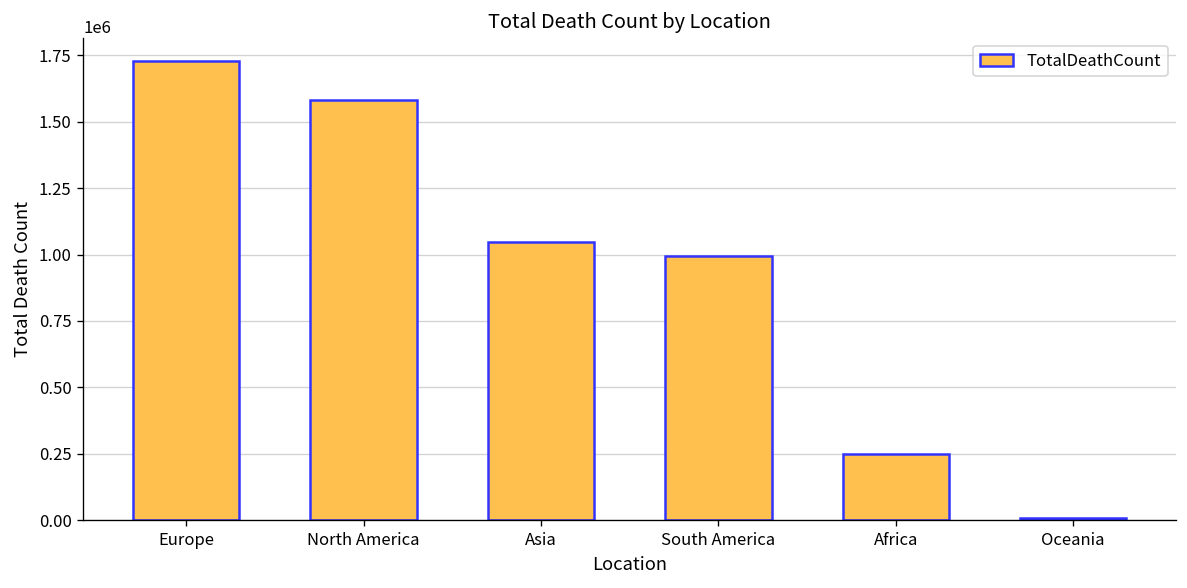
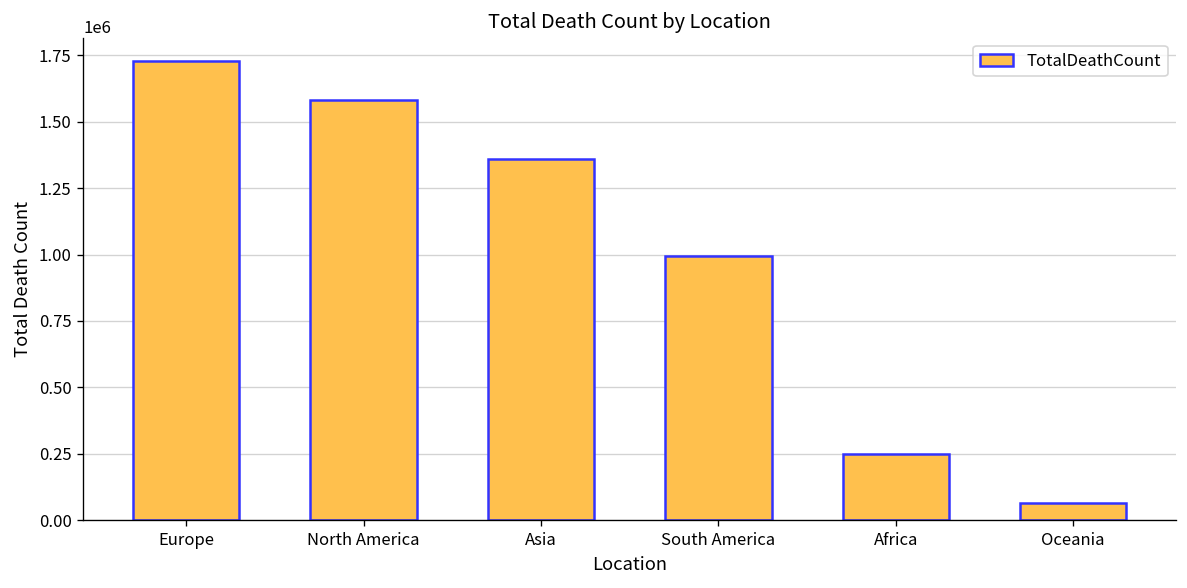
Asia: 1050000 -> 1360000
Oceania: 10000 -> 70000
